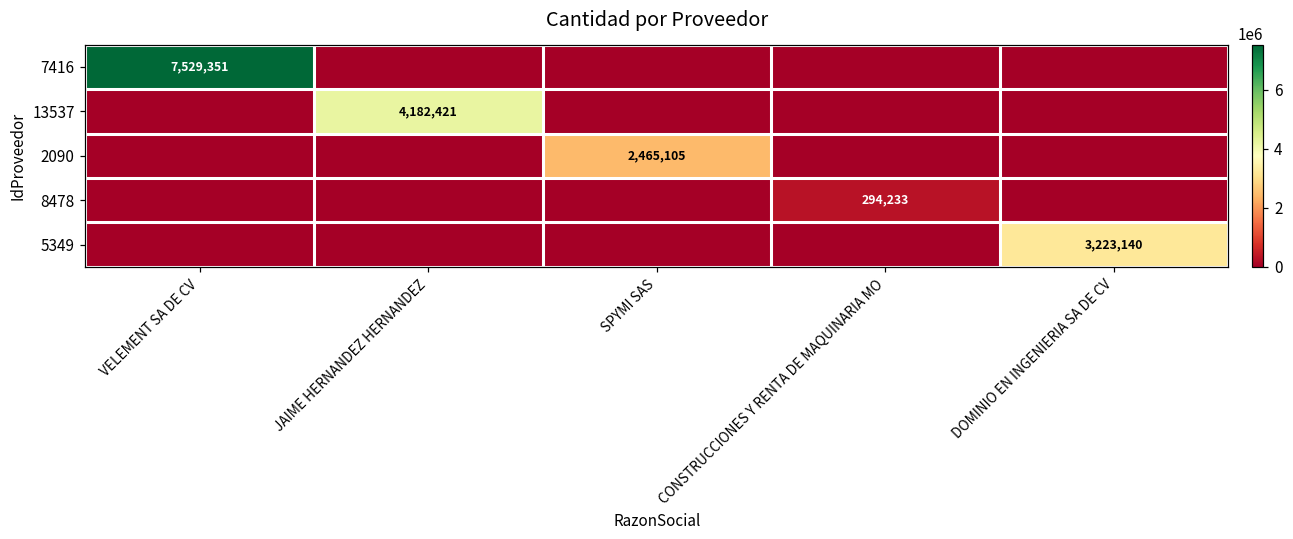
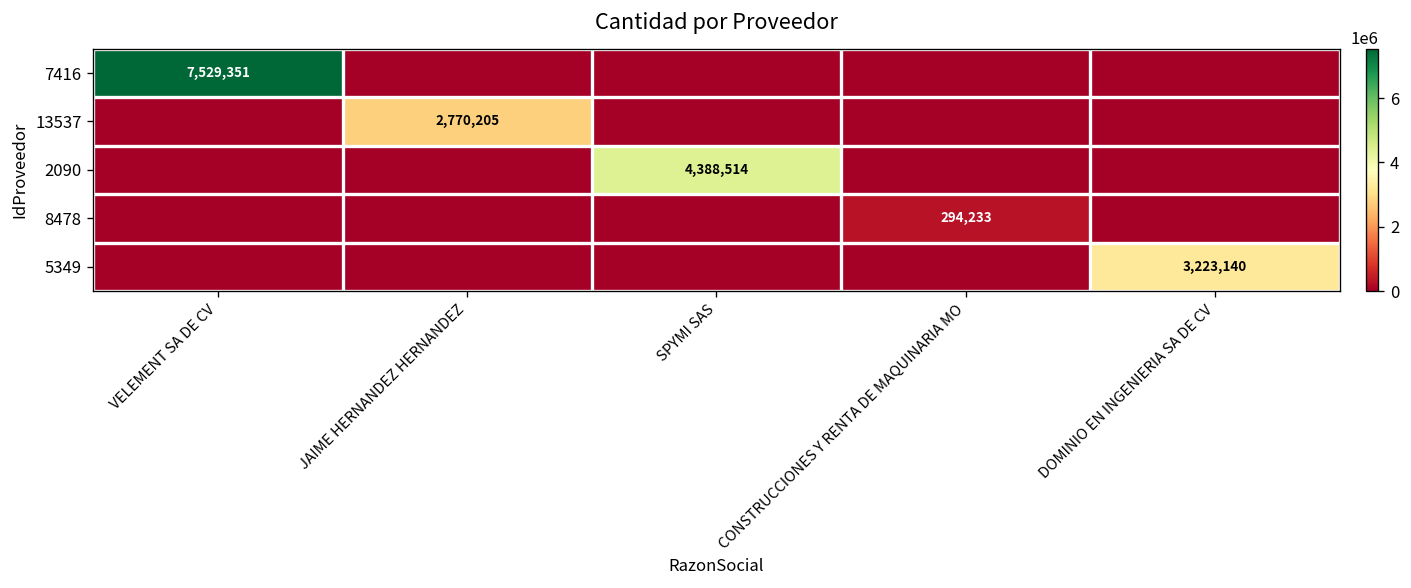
13537, JAIME HERNANDEZ HERNANDEZ: 4,182,421 -> 2,770,205
2090, SPYMI SAS: 2,465,105 -> 4,388,514
